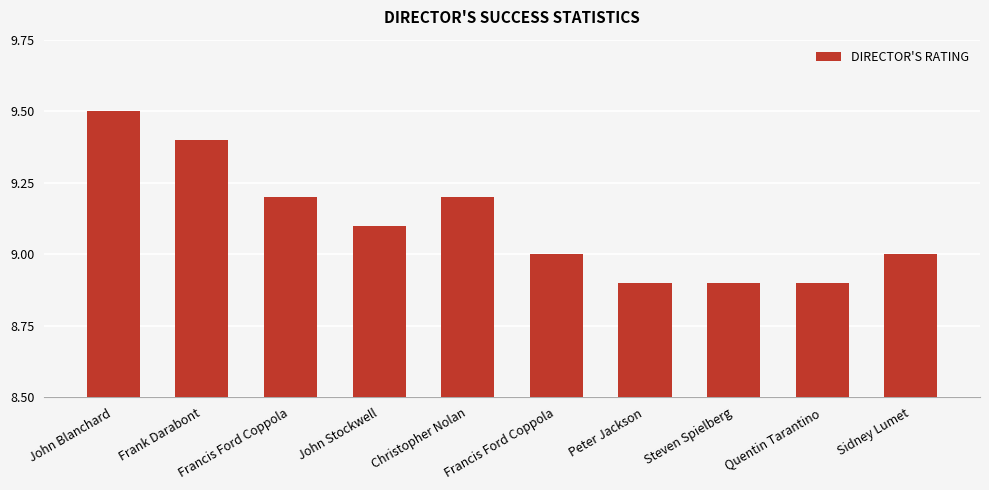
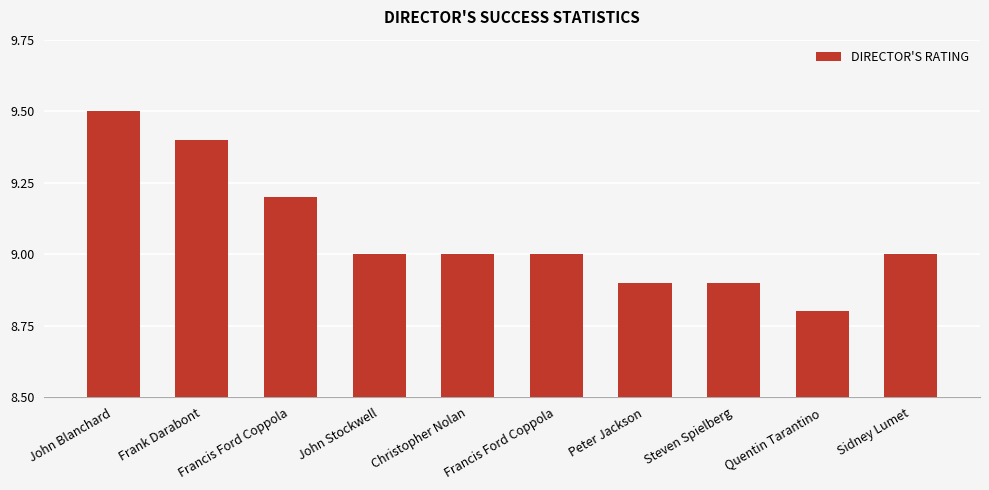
John Stockwell: 9.1 -> 9.0
Christopher Nolan: 9.2 -> 9.0
Quentin Tarantino: 8.9 -> 8.8
